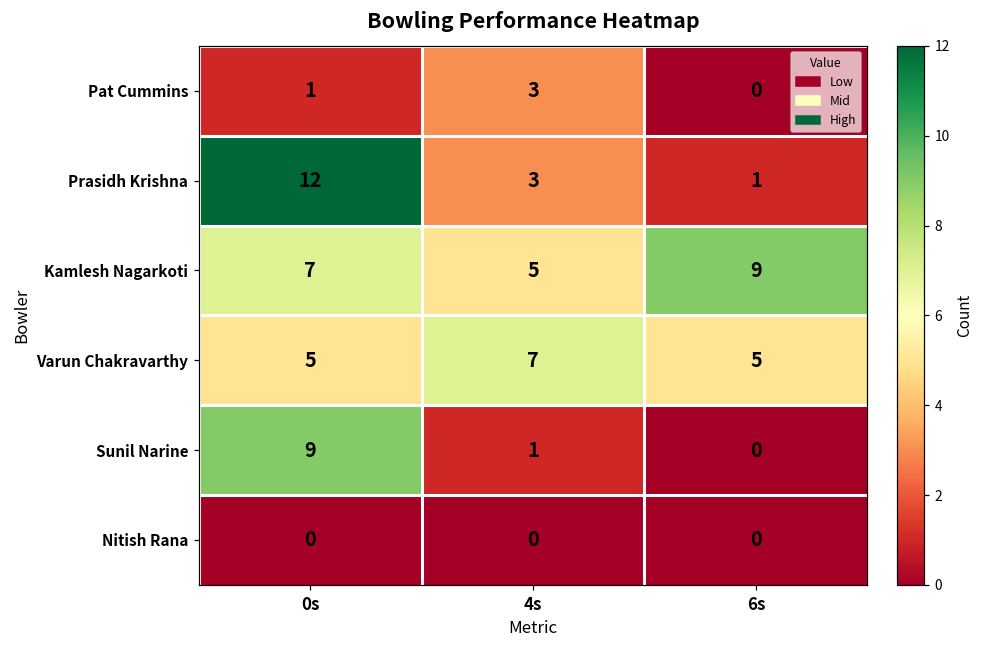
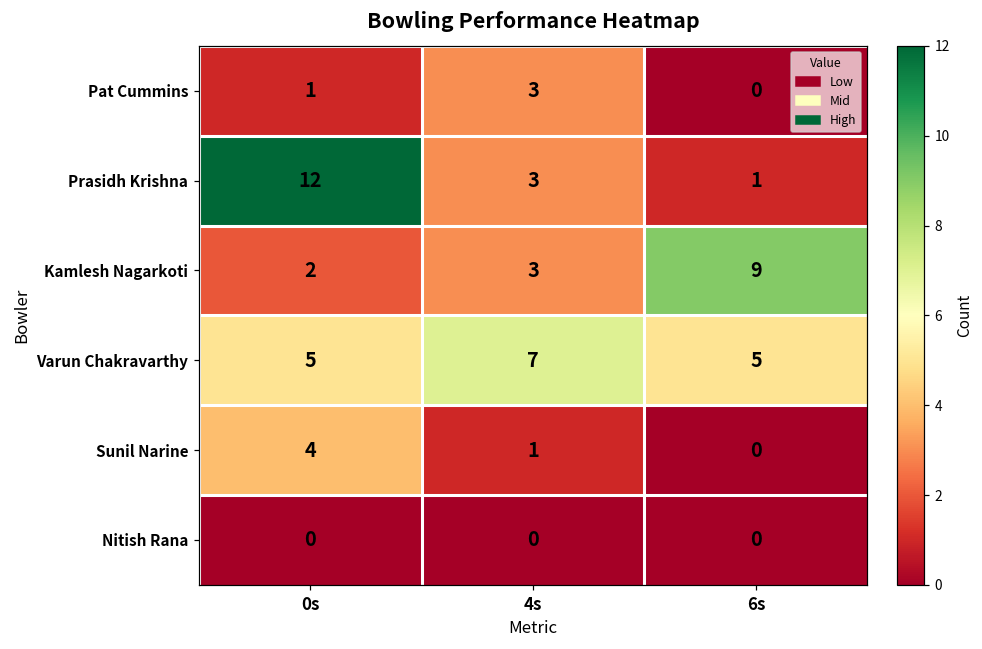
Kamlesh Nagarkoti, 0s: 7 -> 2
Kamlesh Nagarkoti, 4s: 5 -> 3
Sunil Narine, 0s: 9 -> 4
